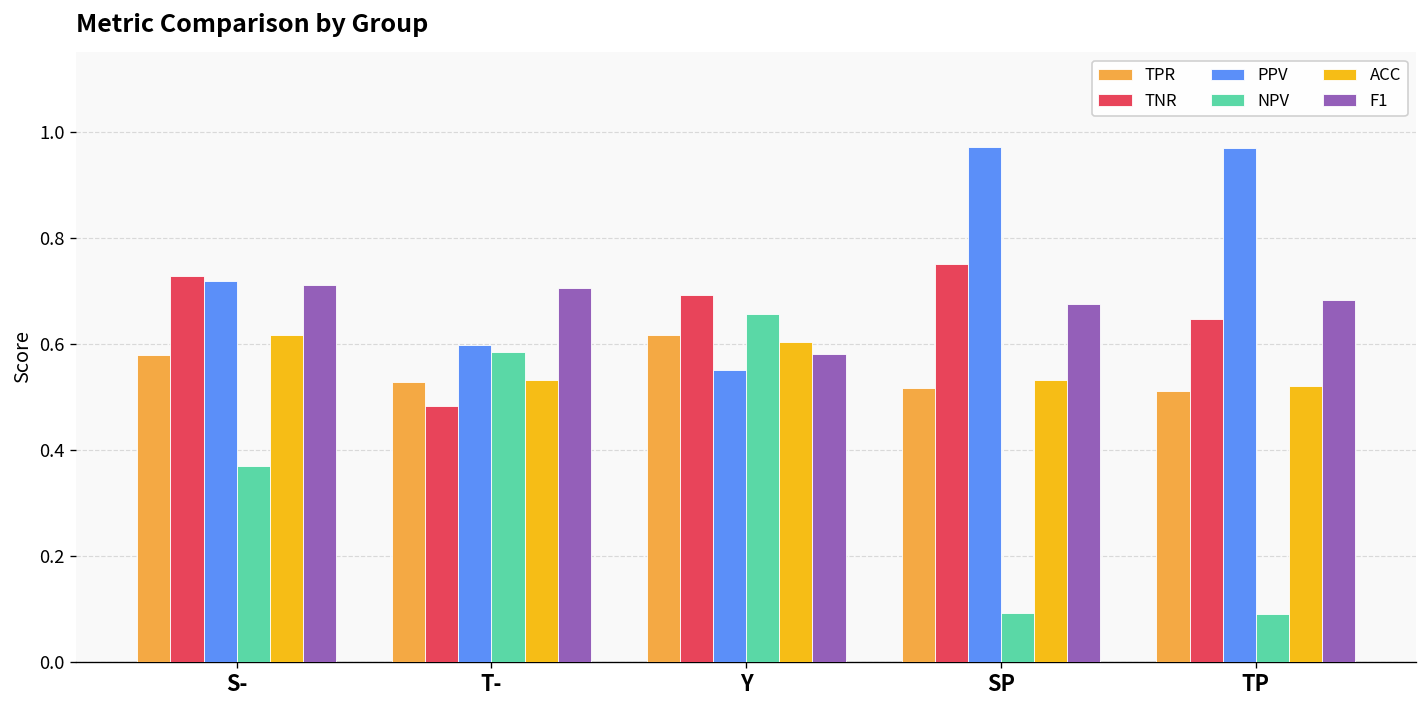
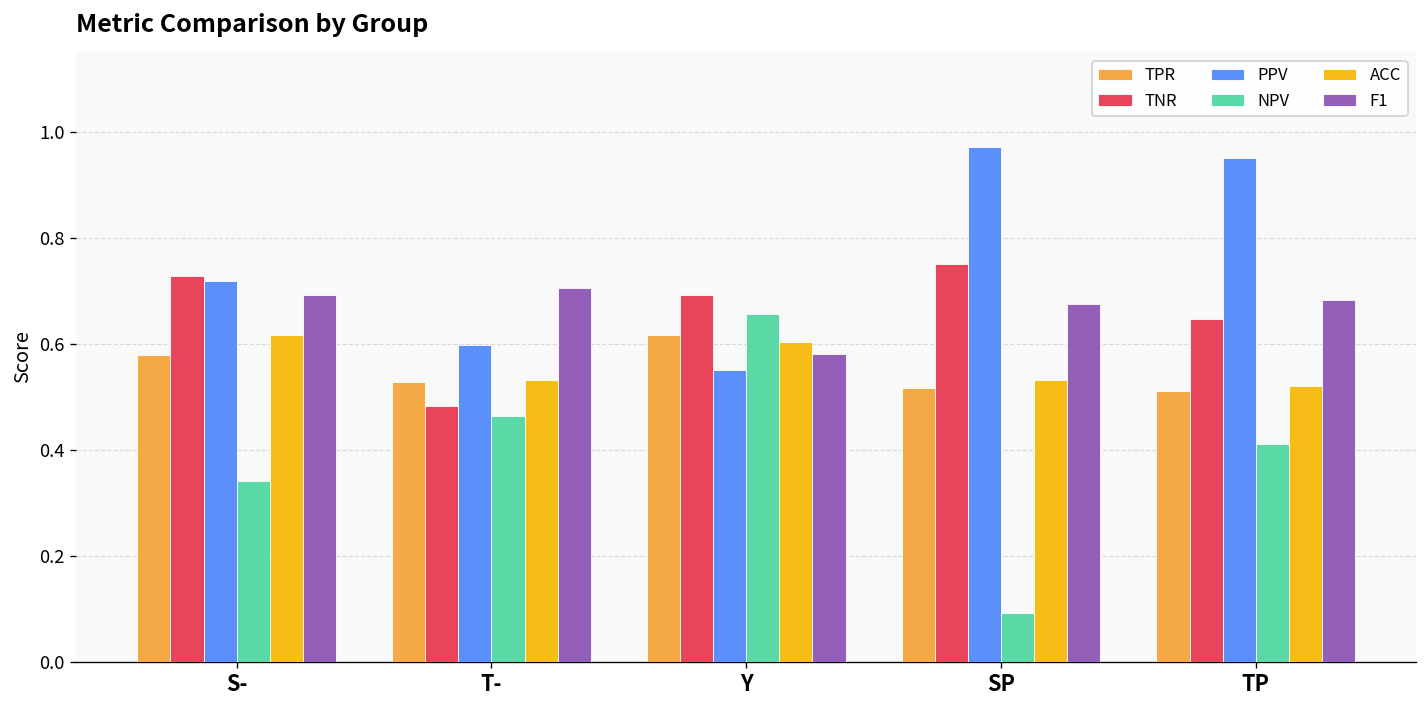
NPV, S-: 0.37 -> 0.34
F1, S-: 0.71 -> 0.69
NPV, T-: 0.58 -> 0.46
PPV, TP: 0.97 -> 0.95
NPV, TP: 0.09 -> 0.41
